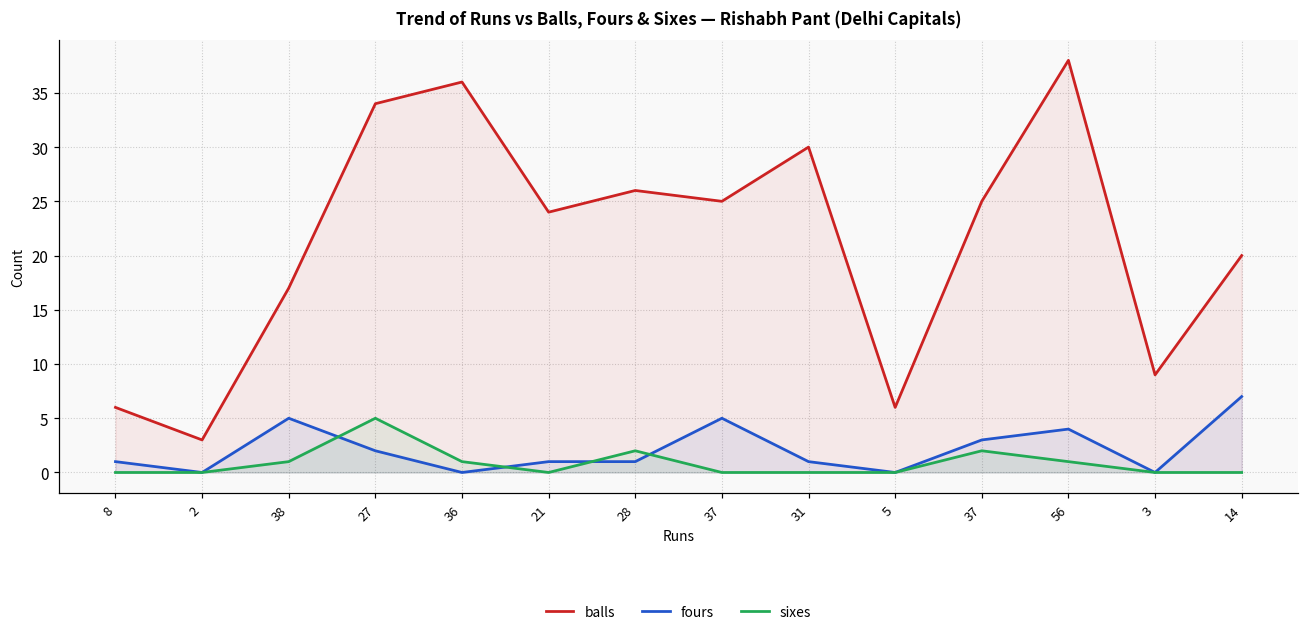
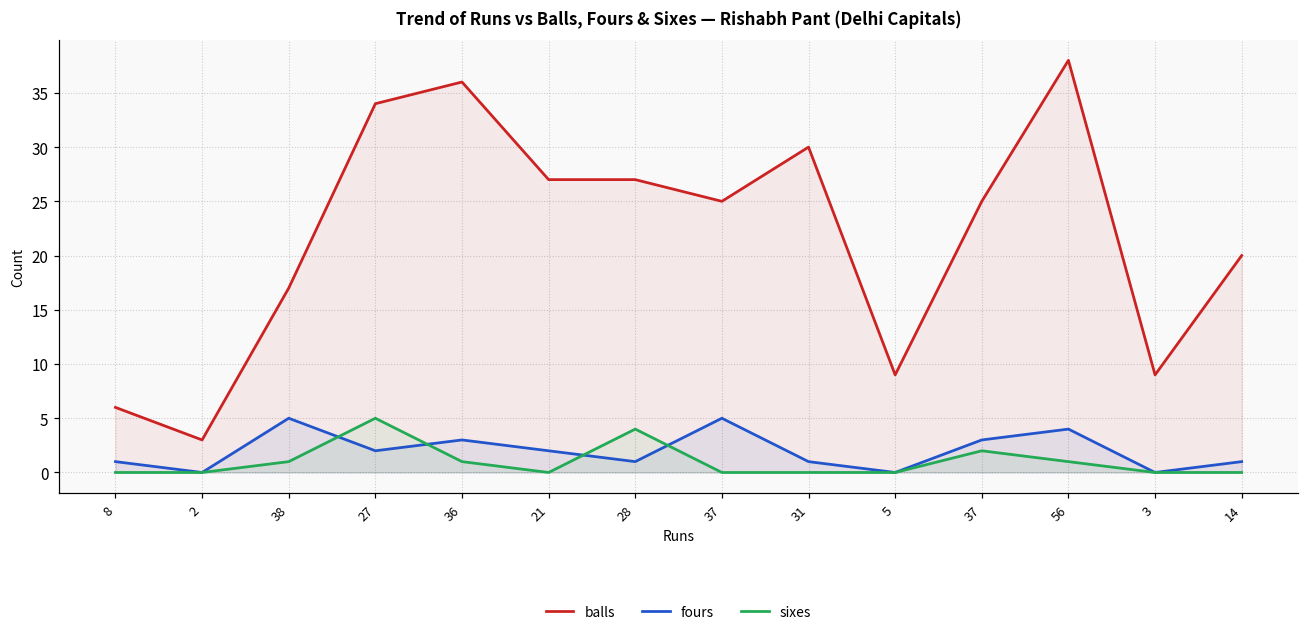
fours, 36: 0 -> 3
balls, 21: 24 -> 27
fours, 21: 1 -> 2
balls, 28: 26 -> 27
sixes, 28: 2 -> 4
balls, 5: 6 -> 9
fours, 14: 7 -> 1
